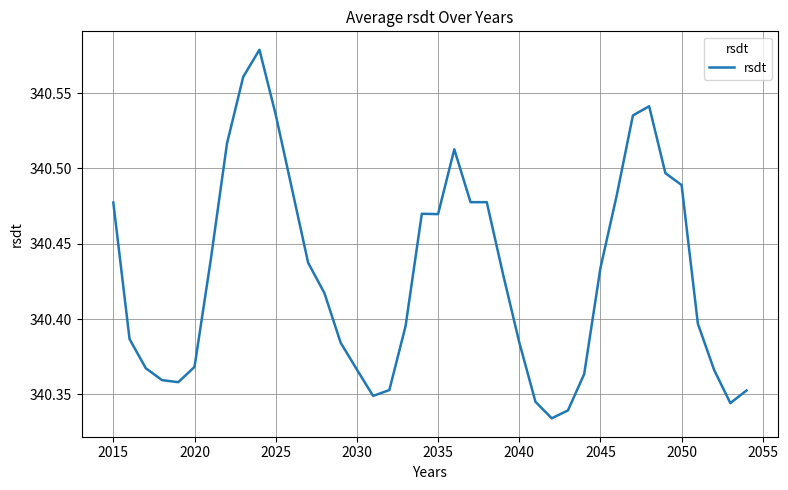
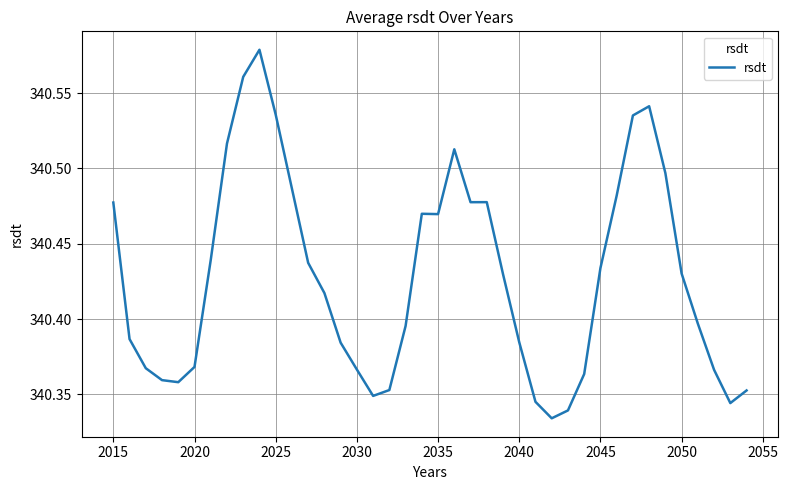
2050: 340.489 -> 340.430
